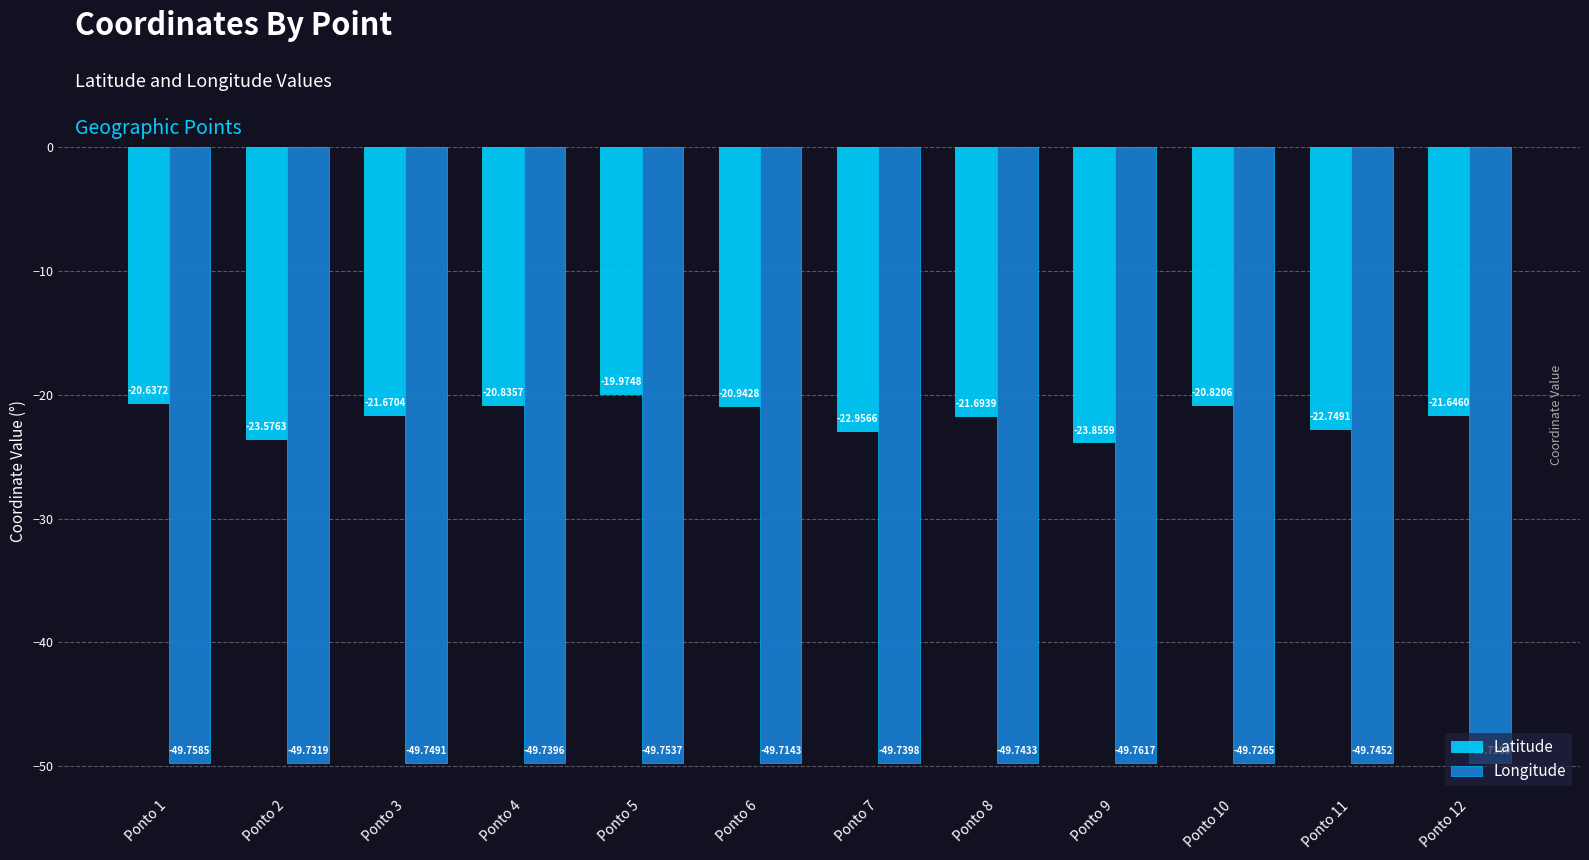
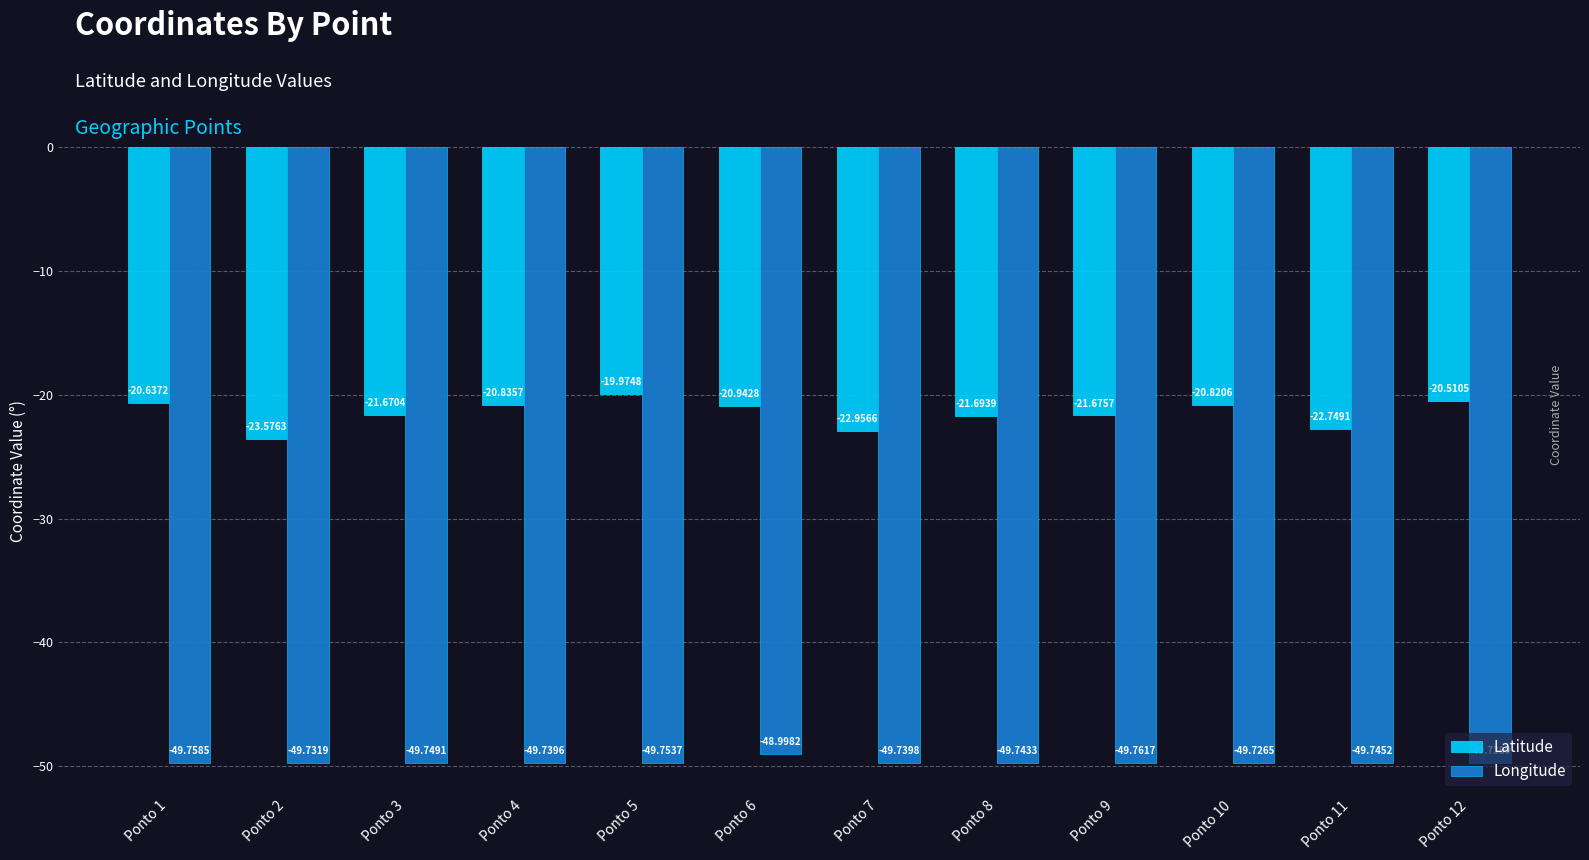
Longitude, Ponto 6: -49.7143 -> -48.9982
Latitude, Ponto 9: -23.8559 -> -21.6757
Latitude, Ponto 12: -21.6460 -> -20.5105
